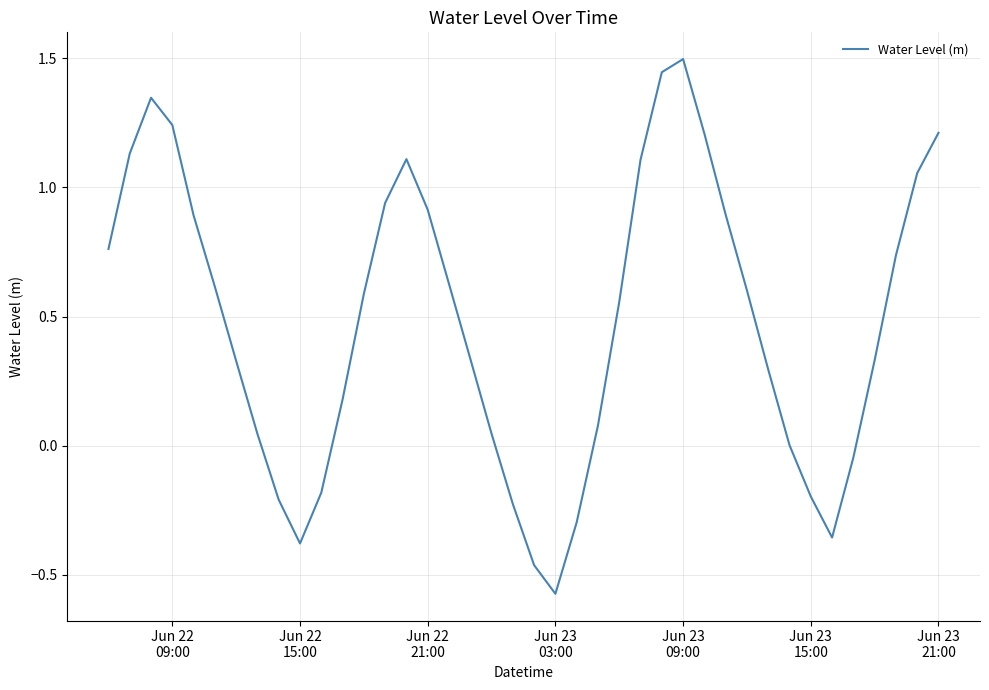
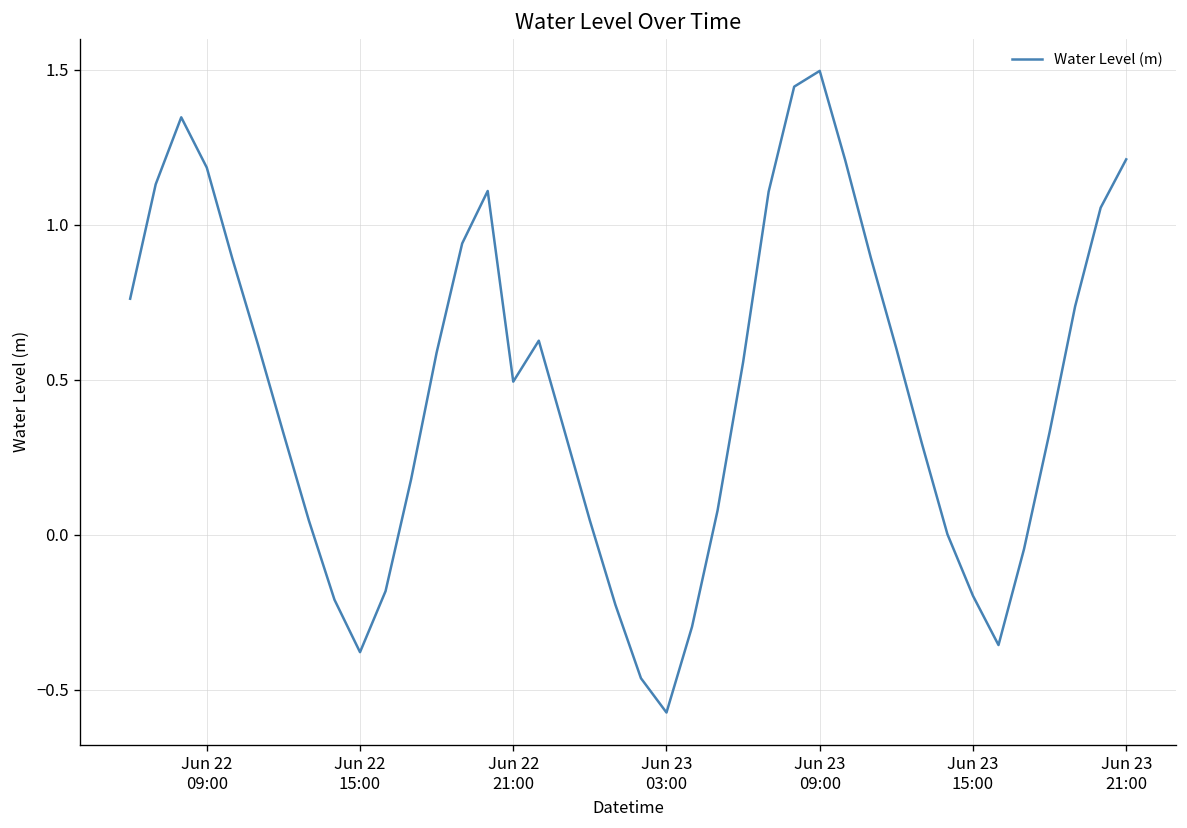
Jun 22 09:00: 1.24 -> 1.18
Jun 22 21:00: 0.91 -> 0.49
